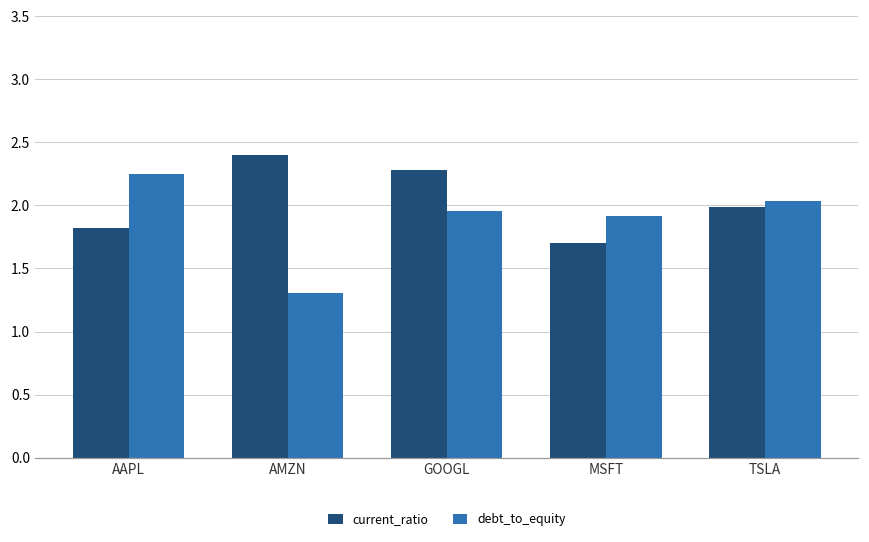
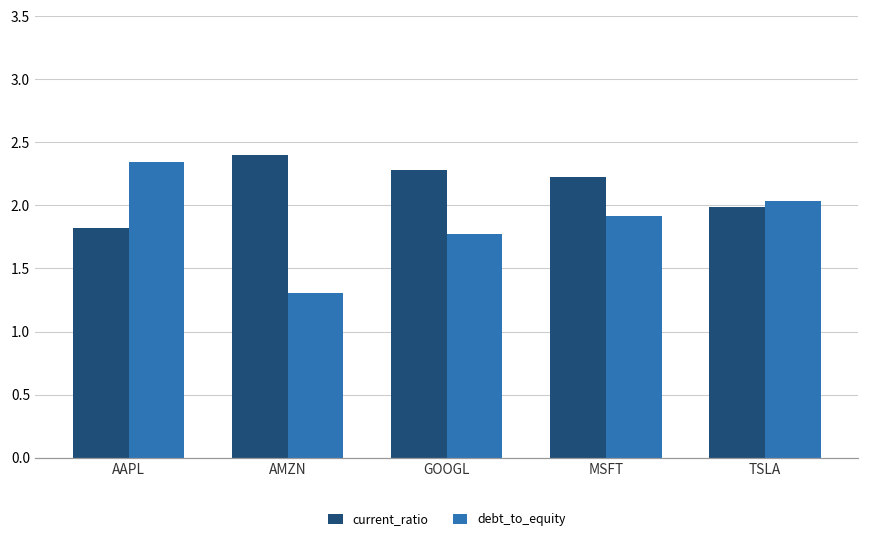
debt_to_equity, AAPL: 2.25 -> 2.35
debt_to_equity, GOOGL: 1.96 -> 1.77
current_ratio, MSFT: 1.70 -> 2.22
